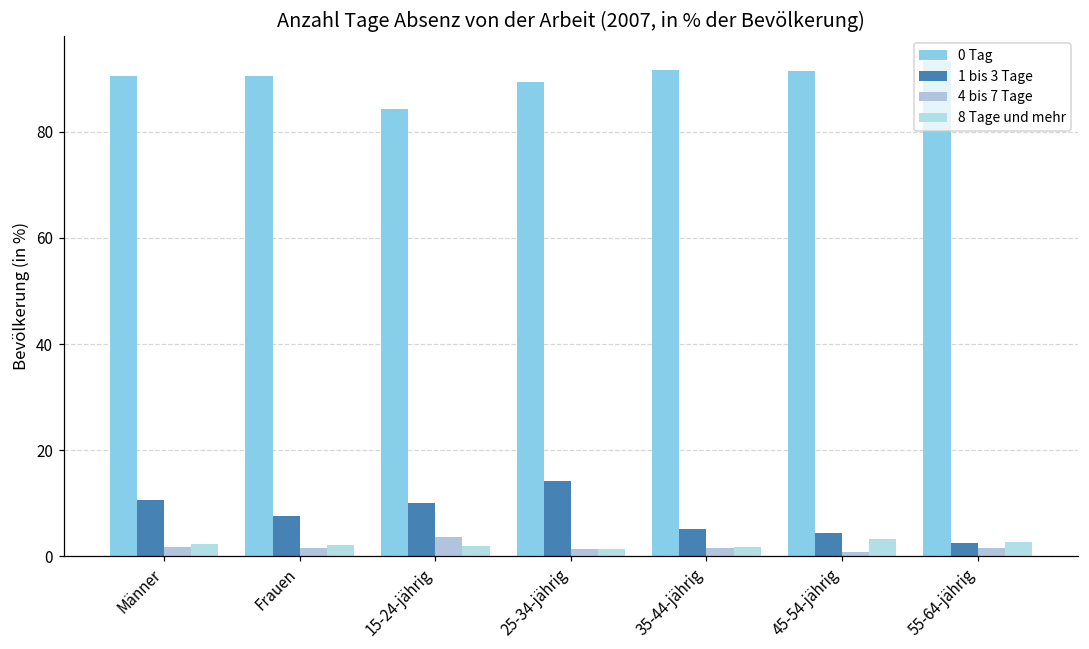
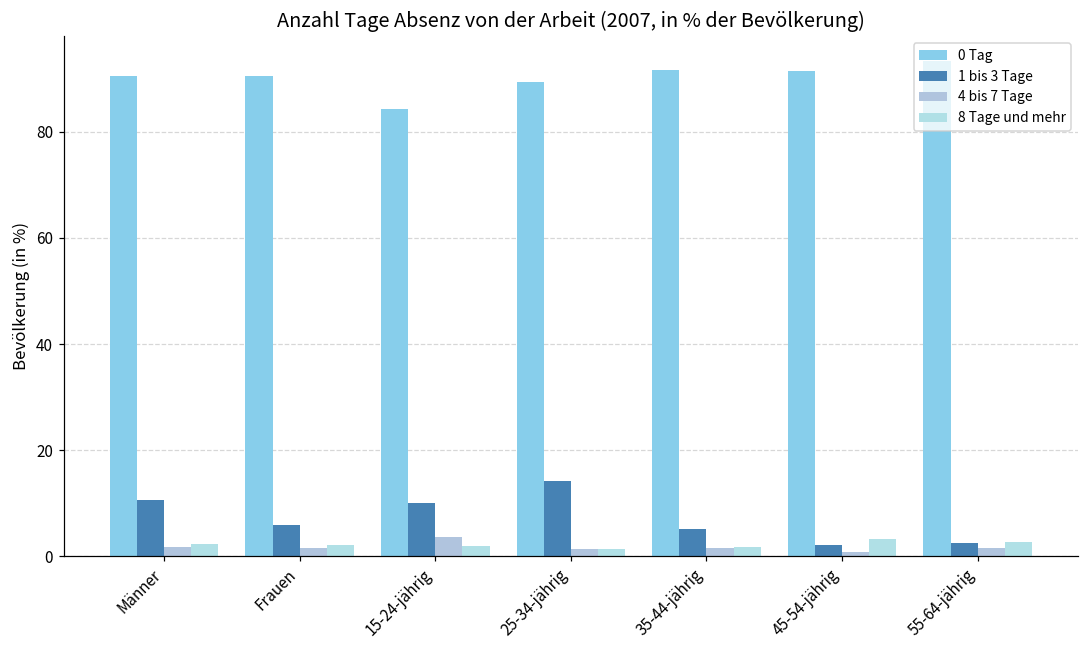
1 bis 3 Tage, Frauen: 8 -> 6
1 bis 3 Tage, 45-54-jährig: 4 -> 2
